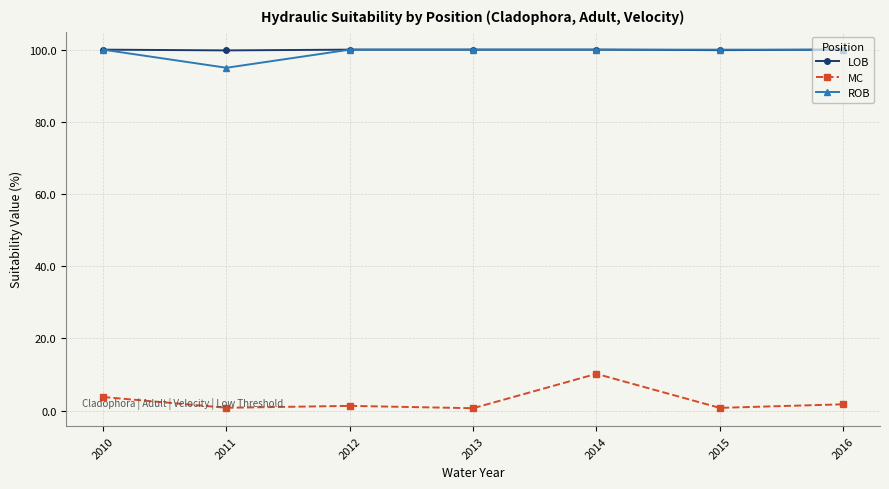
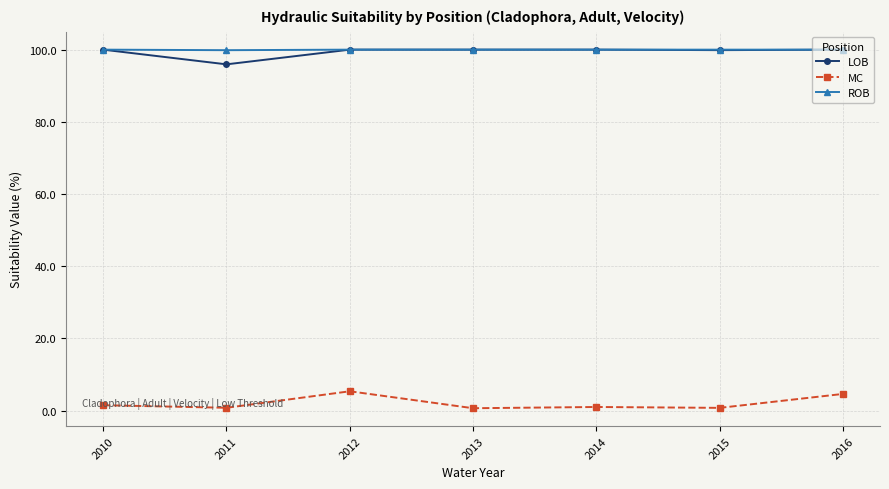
MC, 2010: 4 -> 2
LOB, 2011: 100 -> 96
ROB, 2011: 95 -> 100
MC, 2012: 1 -> 5
MC, 2014: 10 -> 1
MC, 2016: 2 -> 5
